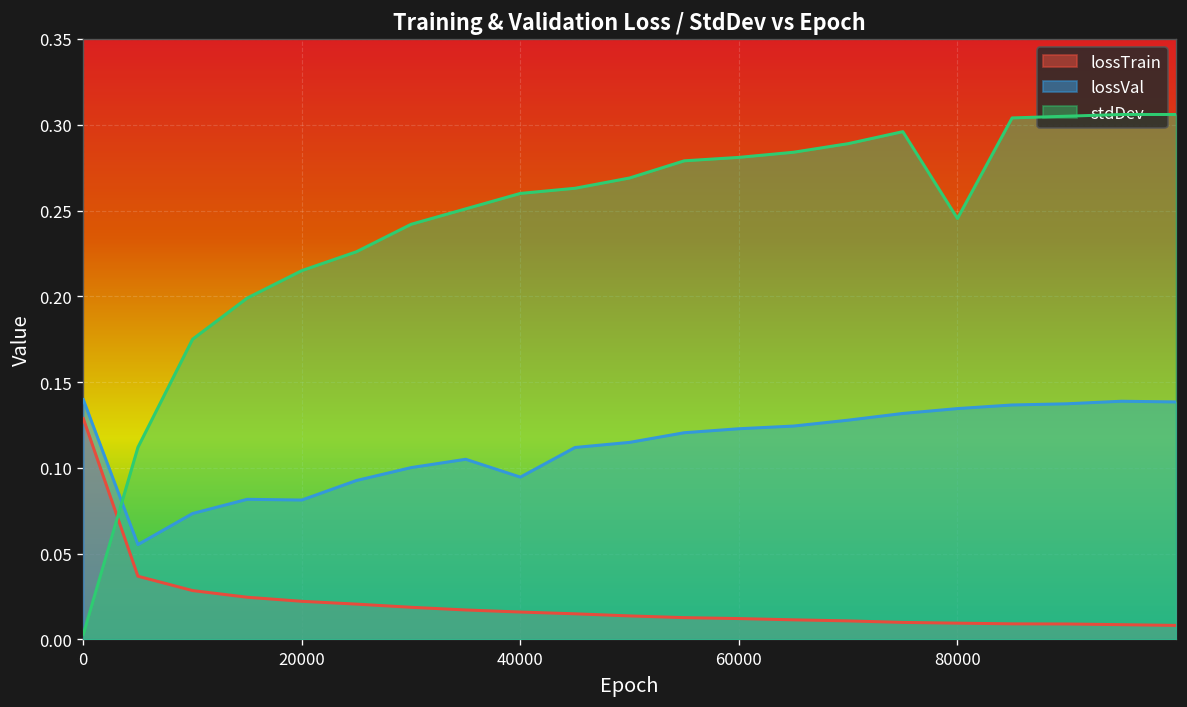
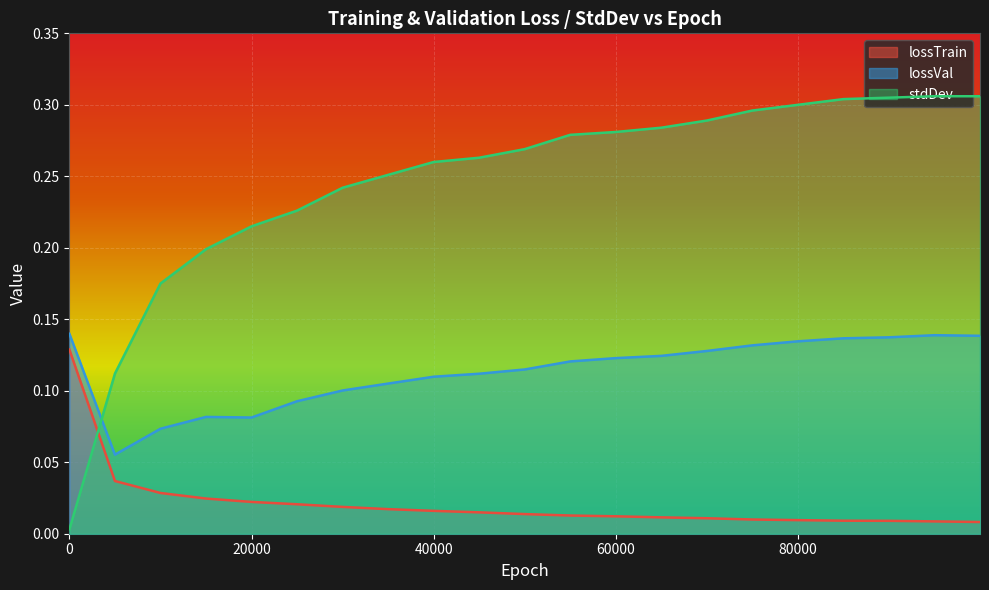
lossVal, 40000: 0.095 -> 0.110
stdDev, 80000: 0.245 -> 0.300
